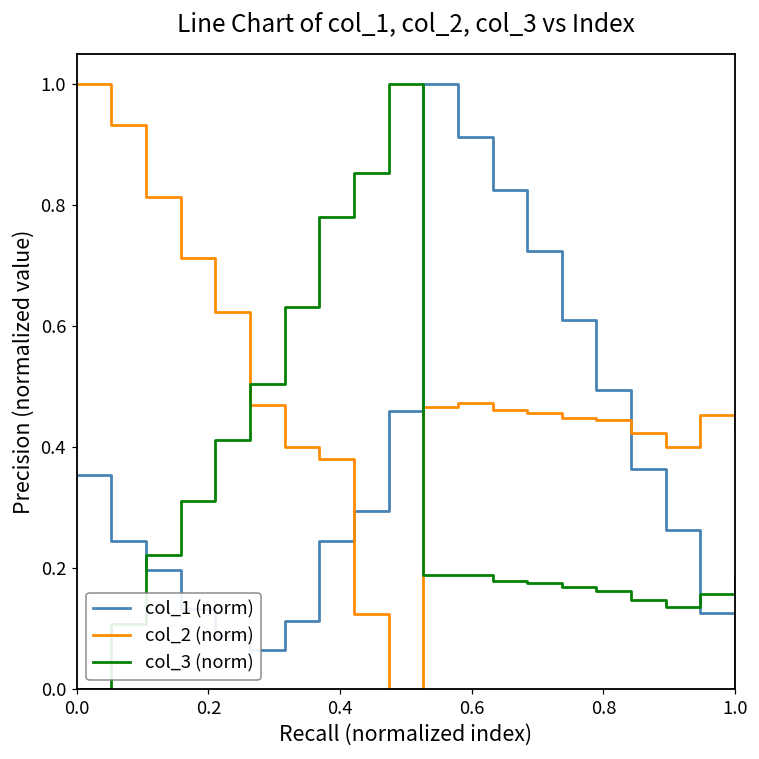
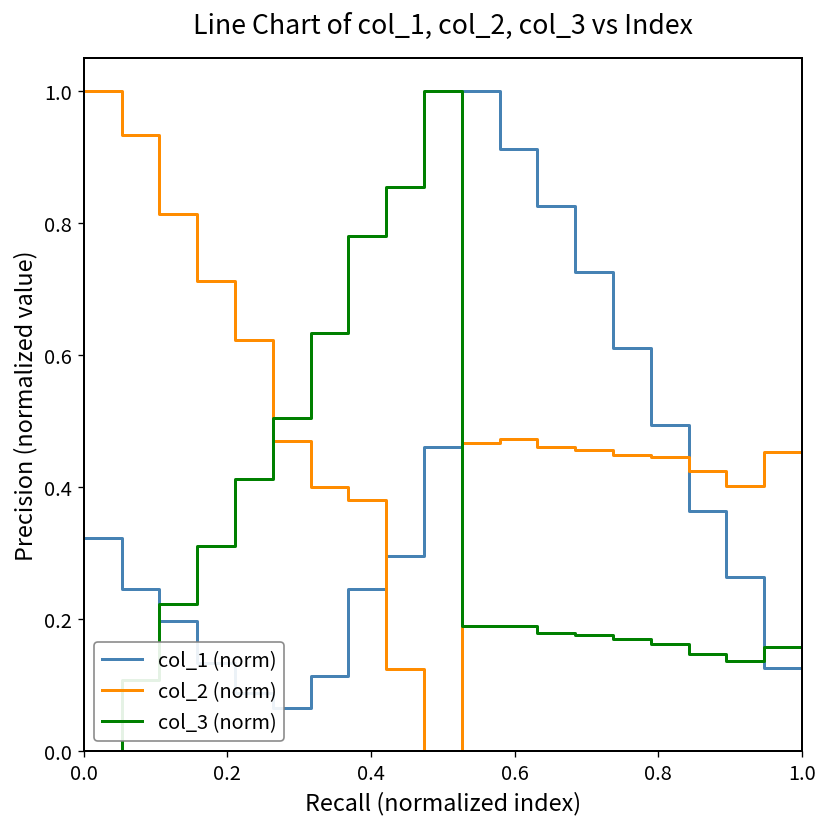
col_1 (norm), 0.0: 0.35 -> 0.32
